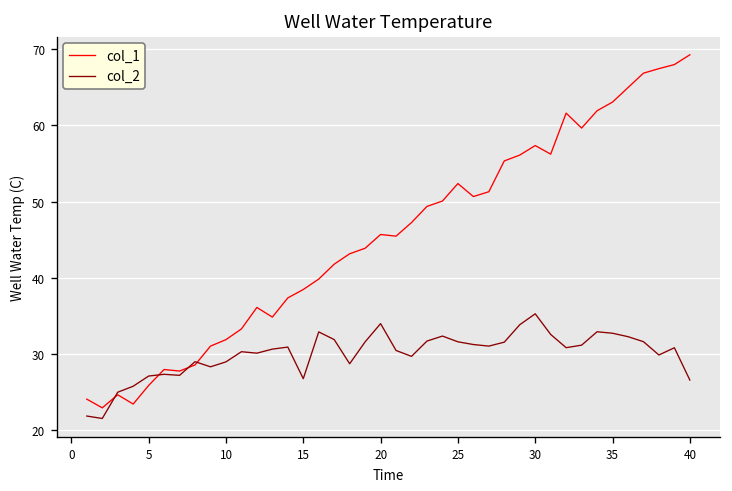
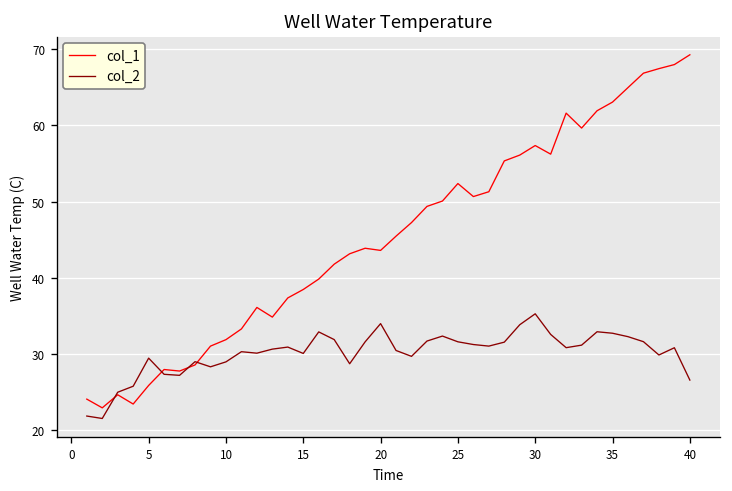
col_2, 5: 27 -> 29
col_2, 15: 27 -> 30
col_1, 20: 46 -> 44
